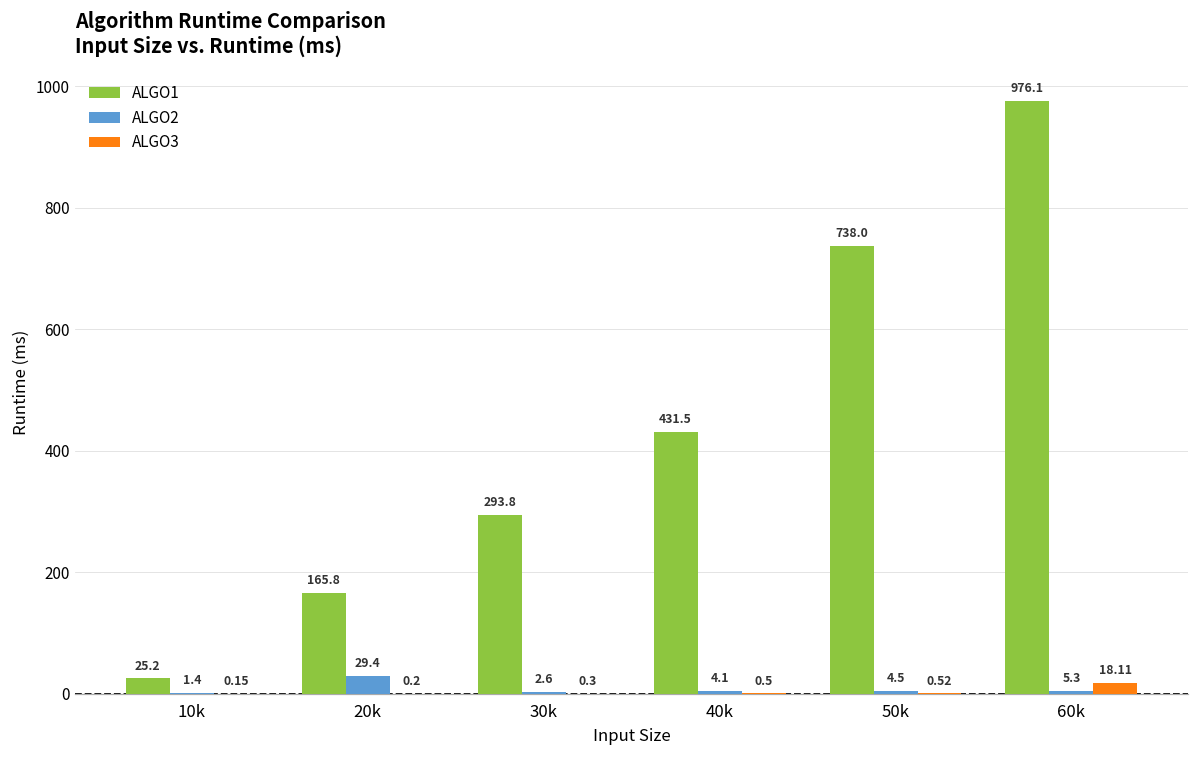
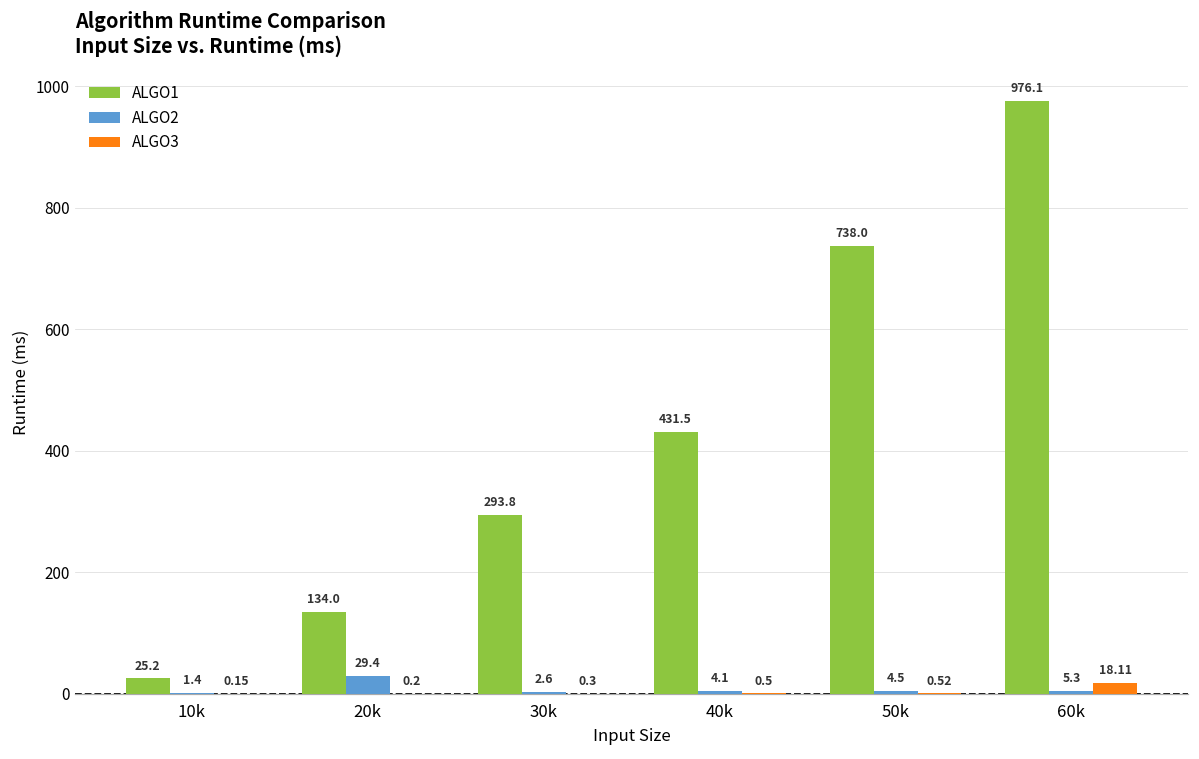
ALGO1, 20k: 165.8 -> 134.0
